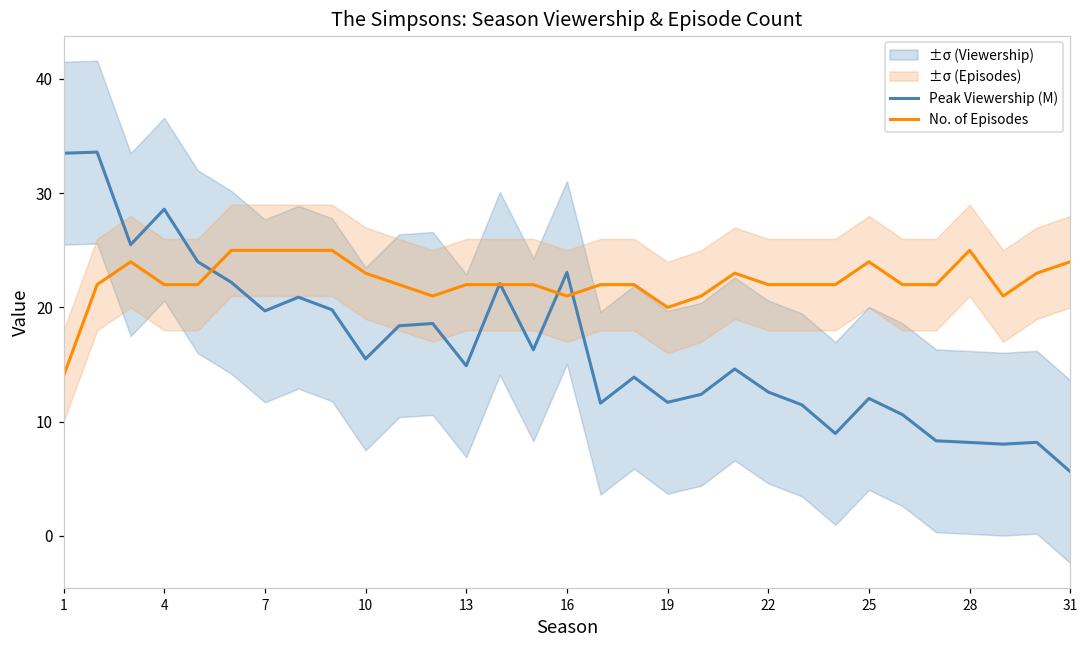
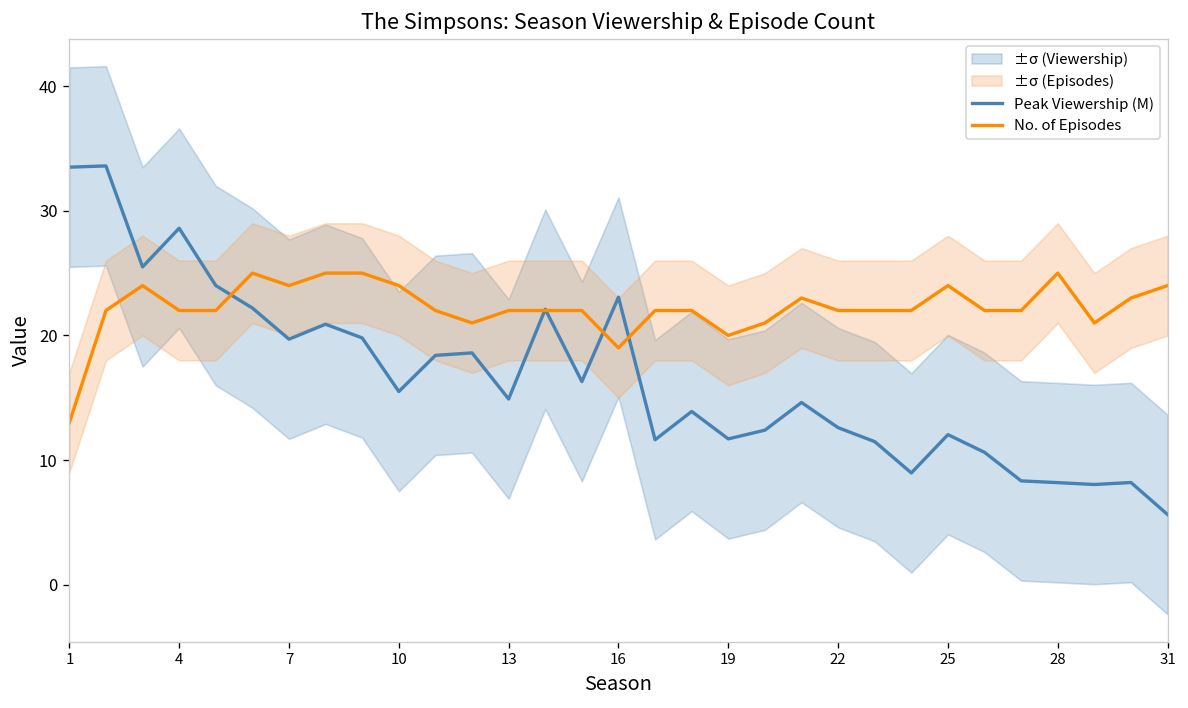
No. of Episodes, 1: 14 -> 13
No. of Episodes, 7: 25 -> 24
No. of Episodes, 10: 23 -> 24
No. of Episodes, 16: 21 -> 19
